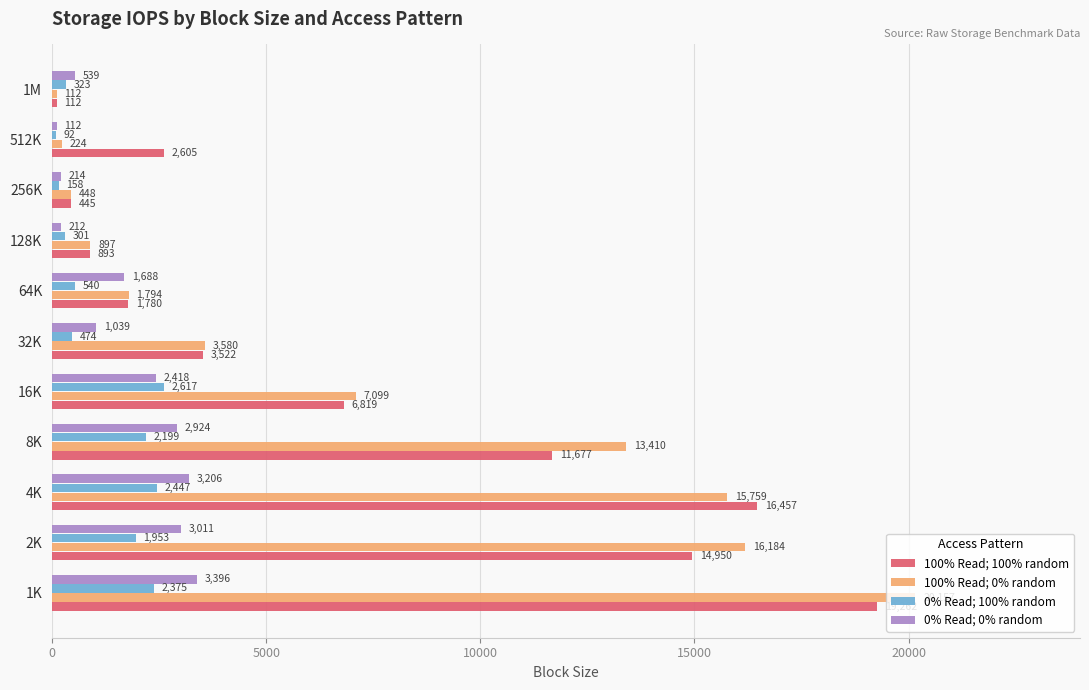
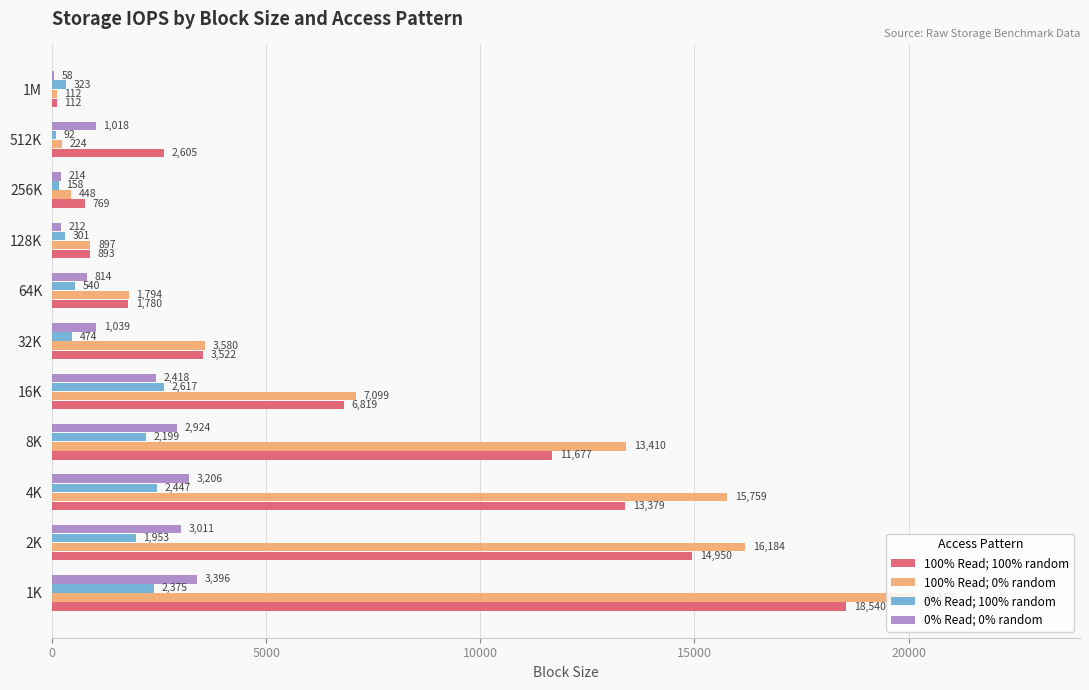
0% Read; 0% random, 1M: 539 -> 58
0% Read; 0% random, 512K: 112 -> 1,018
100% Read; 100% random, 256K: 445 -> 769
0% Read; 0% random, 64K: 1,688 -> 814
100% Read; 100% random, 4K: 16,457 -> 13,379
100% Read; 100% random, 1K: 19300 -> 18500
